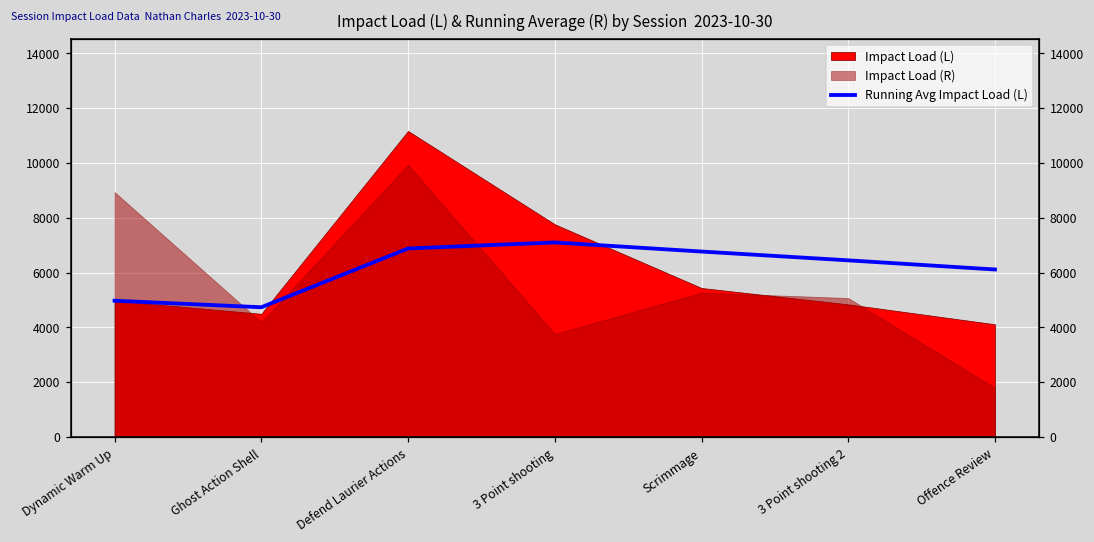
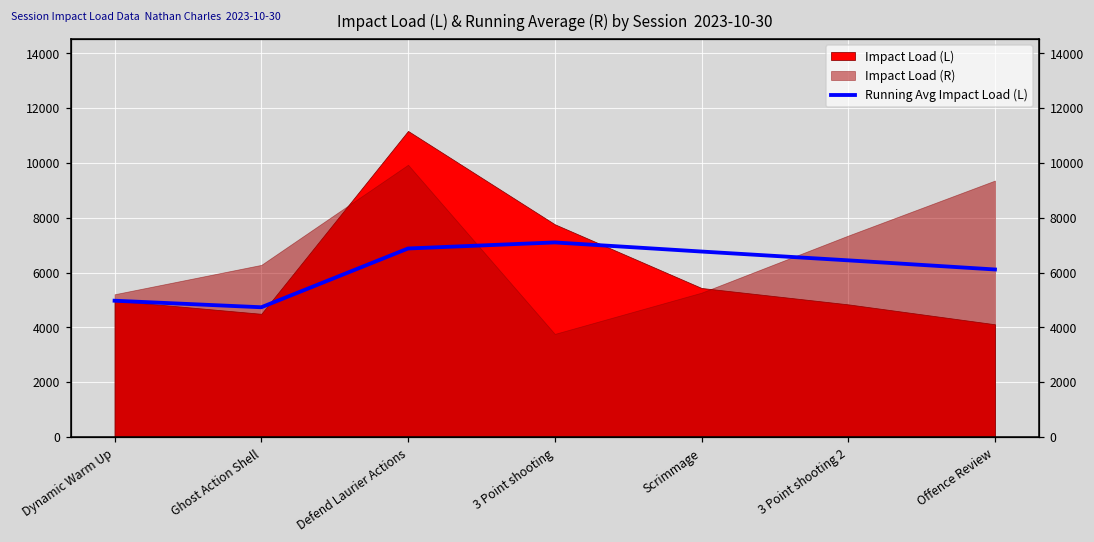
Impact Load (R), Dynamic Warm Up: 8900 -> 5200
Impact Load (R), Ghost Action Shell: 4200 -> 6300
Impact Load (R), 3 Point shooting 2: 5100 -> 7300
Impact Load (R), Offence Review: 1800 -> 9400
